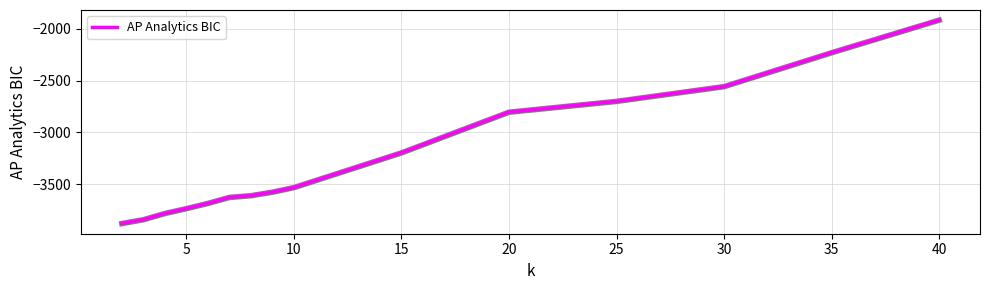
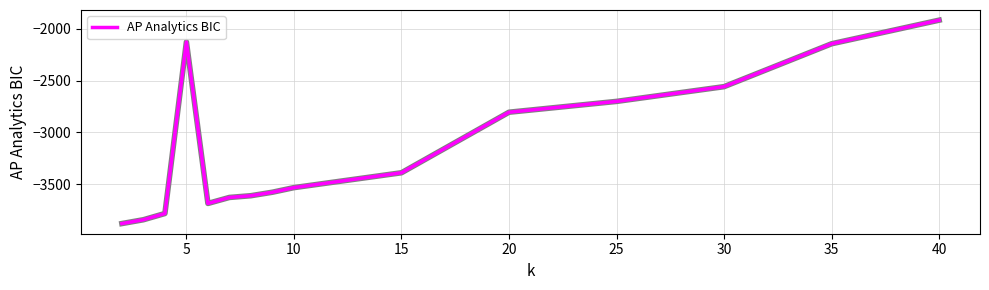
5: -3730 -> -2130
15: -3200 -> -3390
35: -2230 -> -2150
